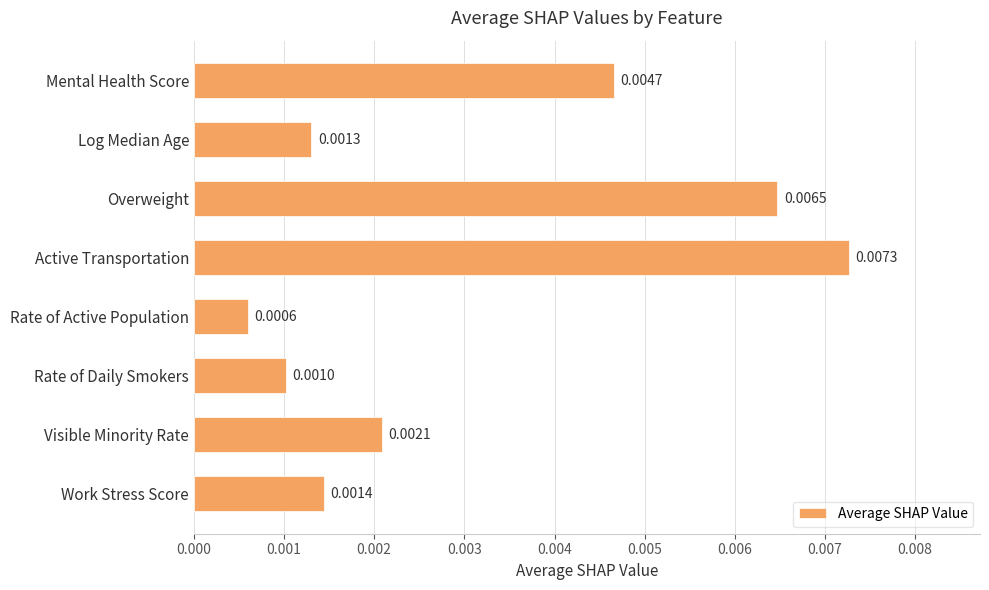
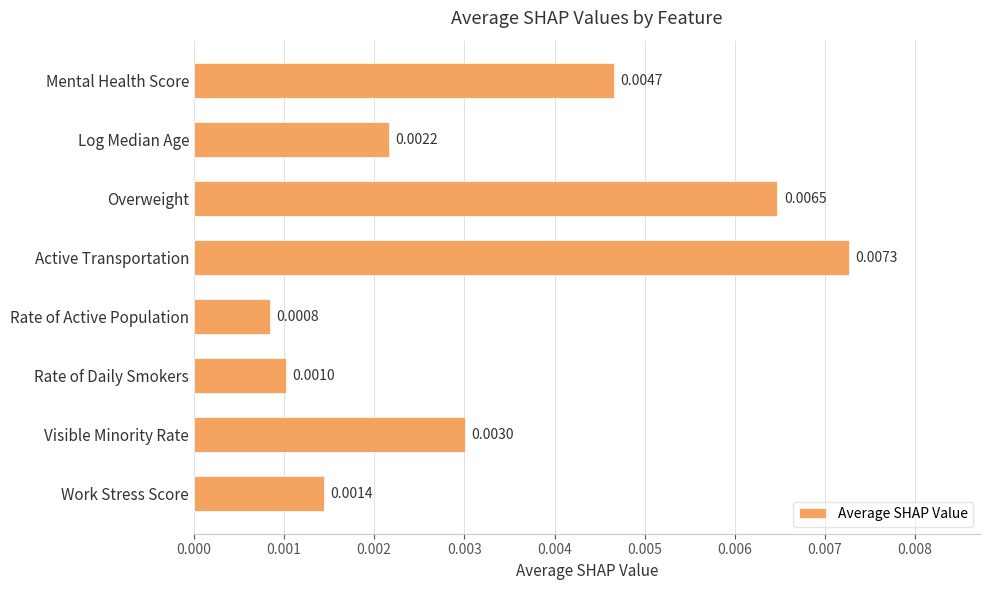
Log Median Age: 0.0013 -> 0.0022
Rate of Active Population: 0.0006 -> 0.0008
Visible Minority Rate: 0.0021 -> 0.0030
